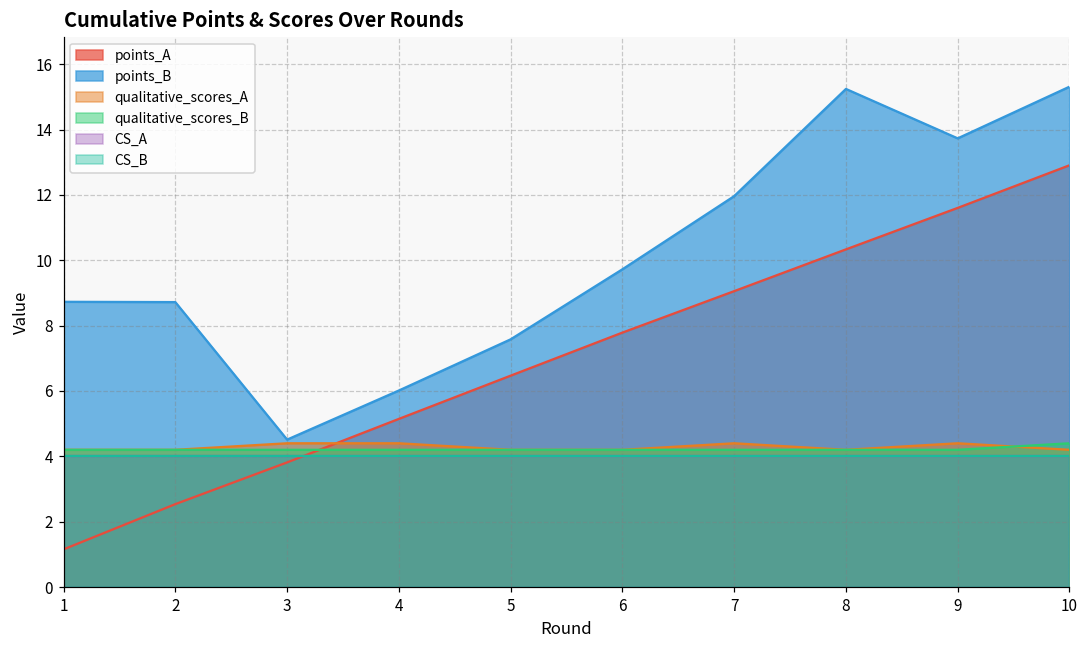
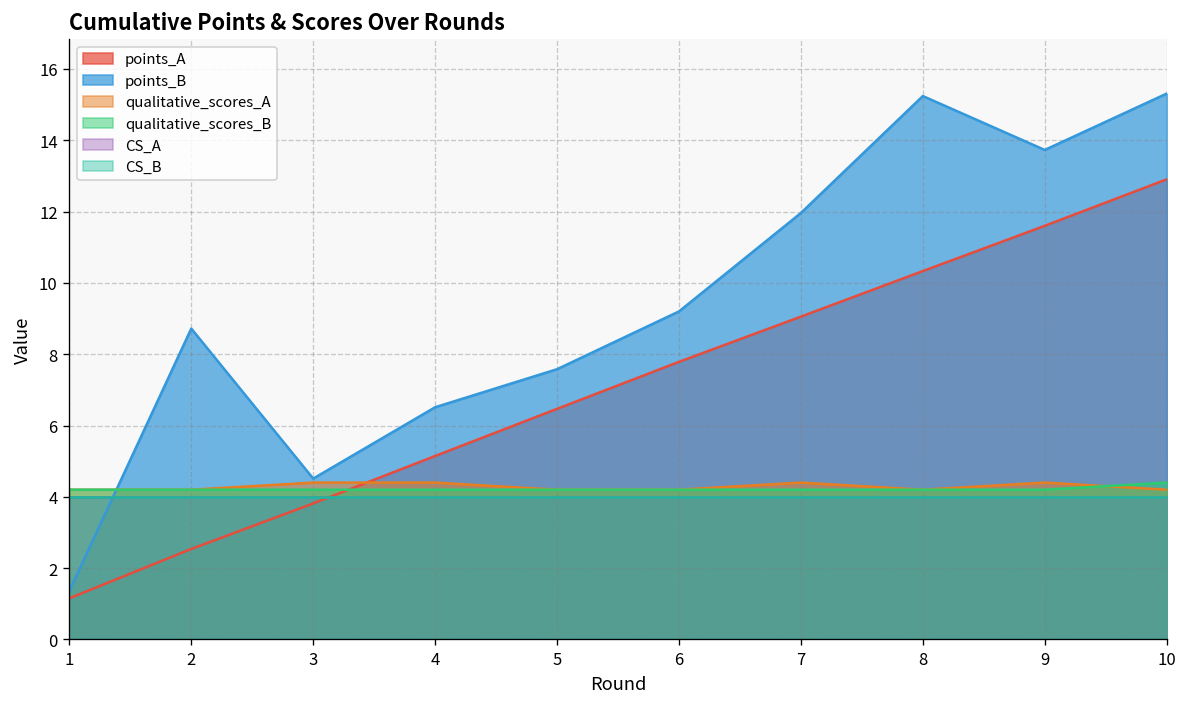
points_B, 1: 8.7 -> 1.4
points_B, 4: 6.0 -> 6.5
points_B, 6: 9.7 -> 9.2
